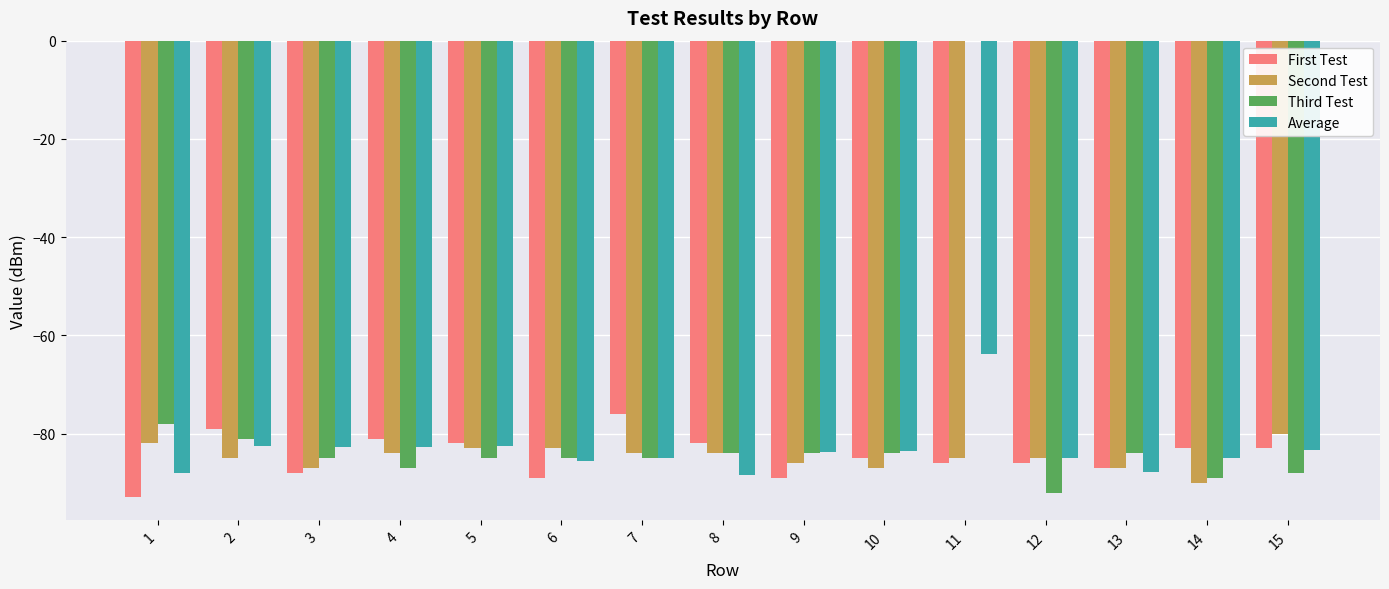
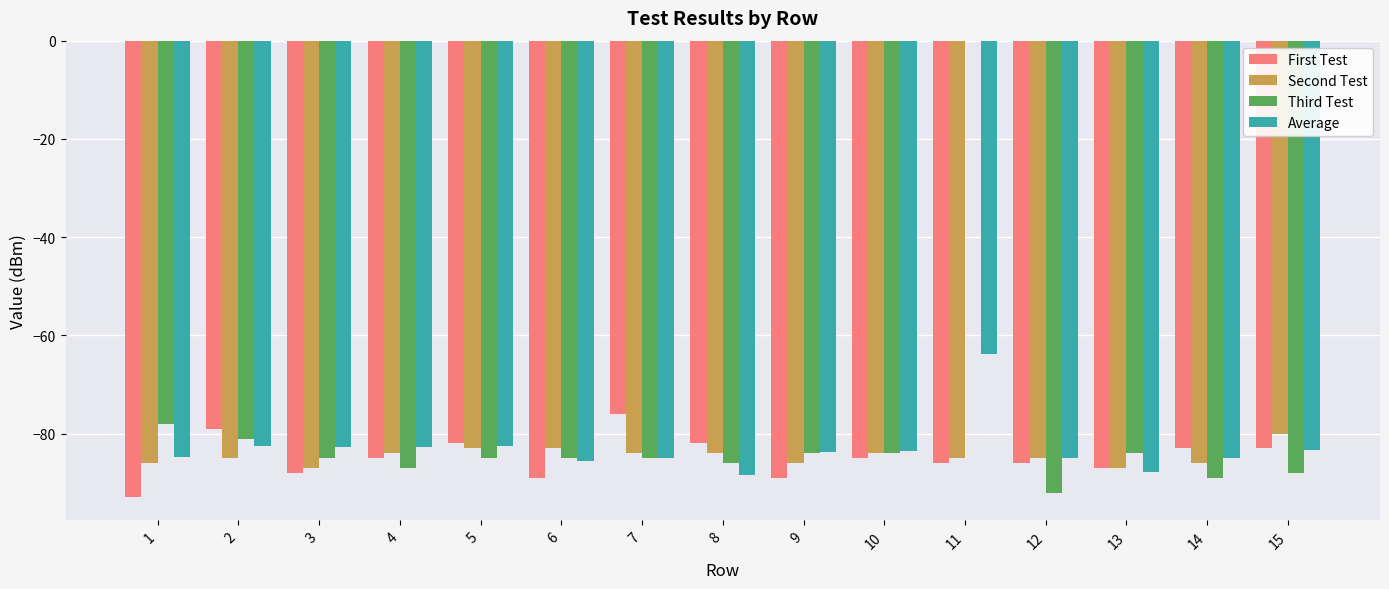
Second Test, 1: -82 -> -86
Average, 1: -88 -> -85
First Test, 4: -81 -> -85
Third Test, 8: -84 -> -86
Second Test, 10: -87 -> -84
Second Test, 14: -90 -> -86
